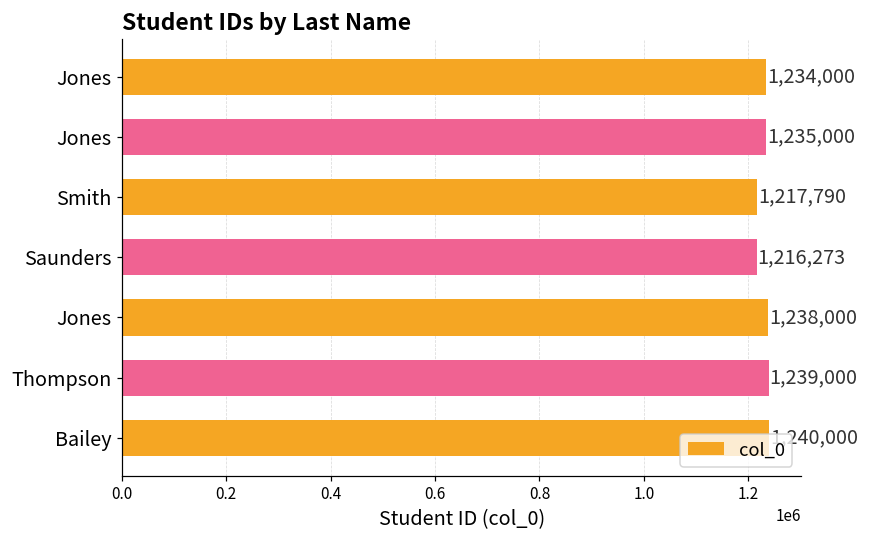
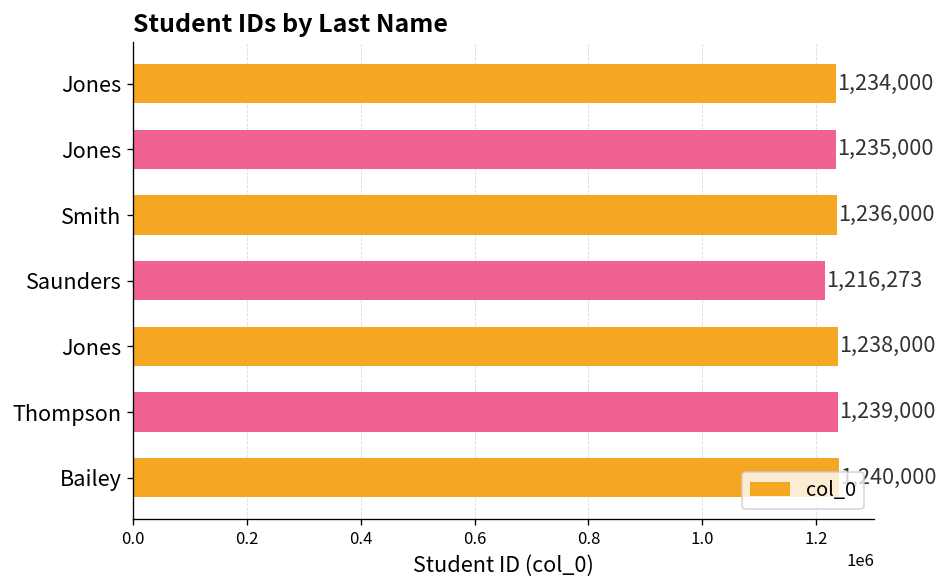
Smith: 1,217,790 -> 1,236,000
